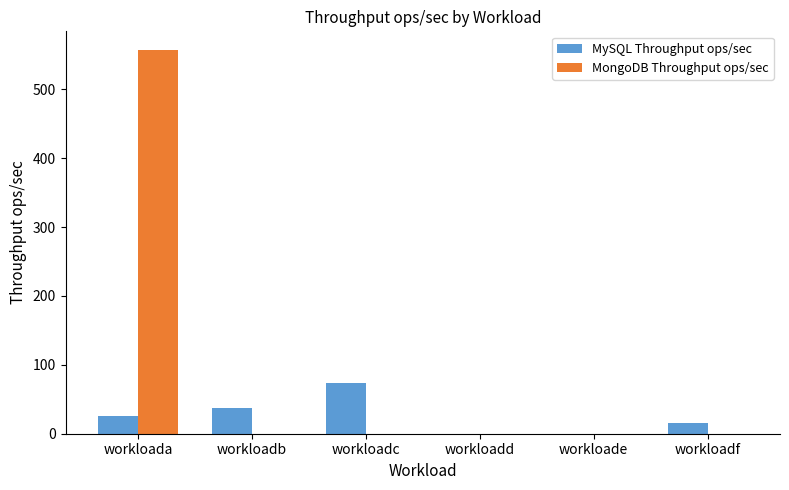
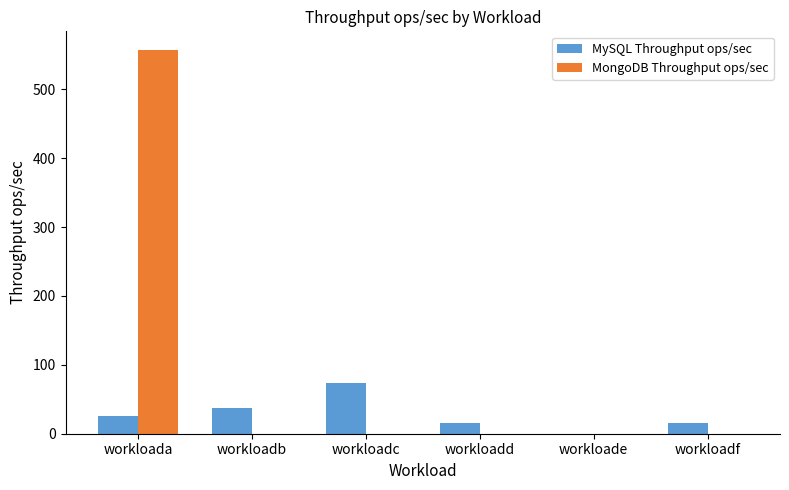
MySQL Throughput ops/sec, workloadd: 0 -> 20
